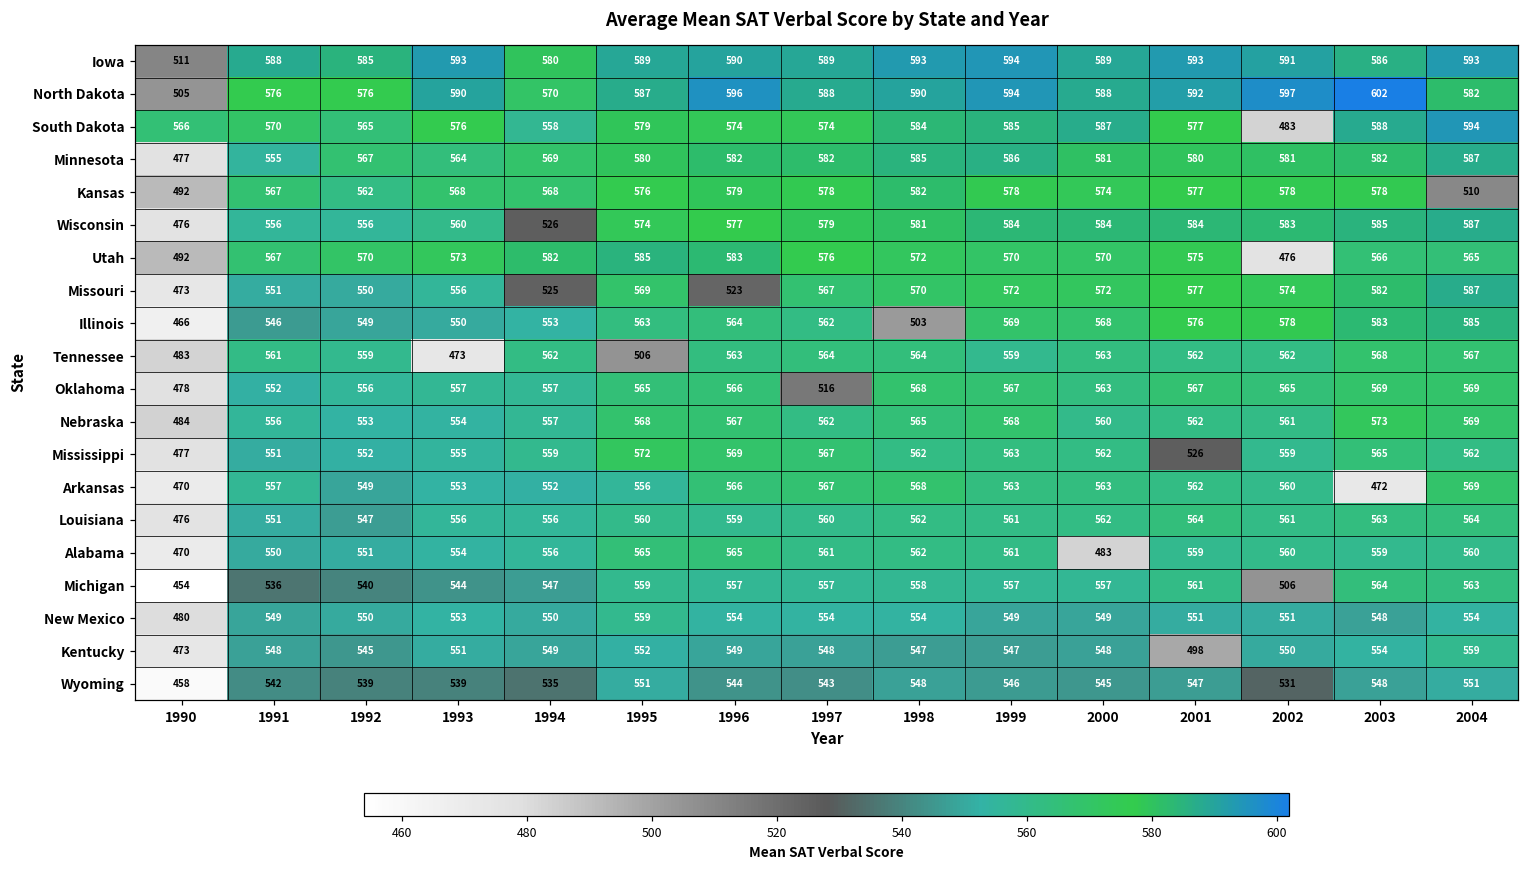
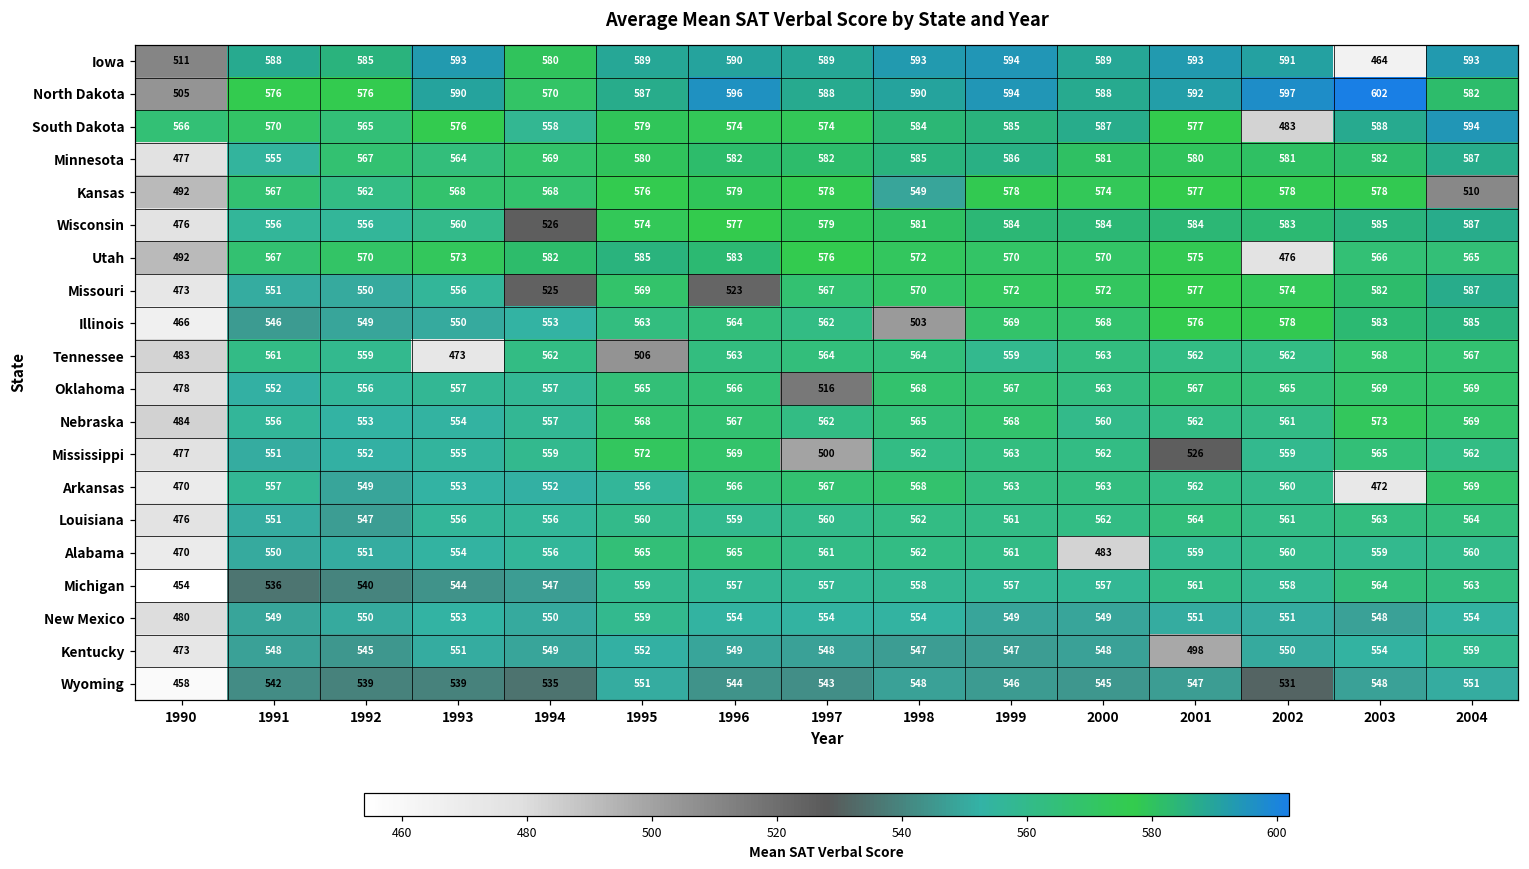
Iowa, 2003: 586 -> 464
Kansas, 1998: 582 -> 549
Mississippi, 1997: 567 -> 500
Michigan, 2002: 506 -> 558
